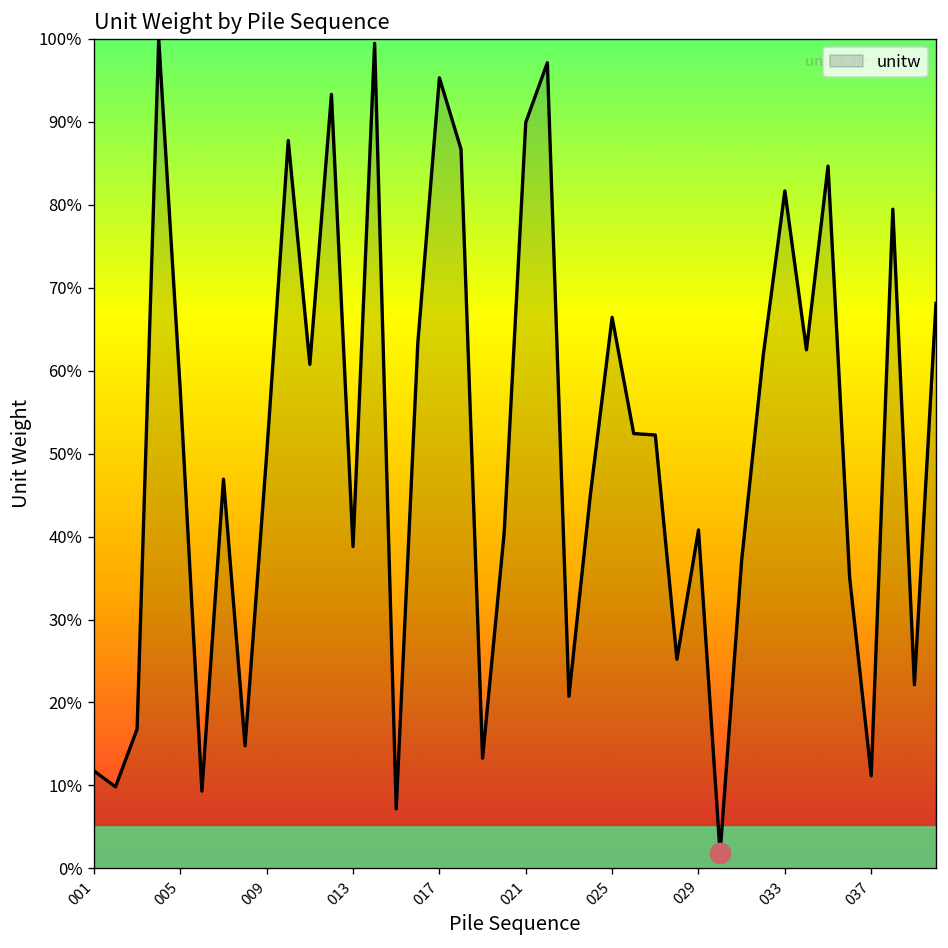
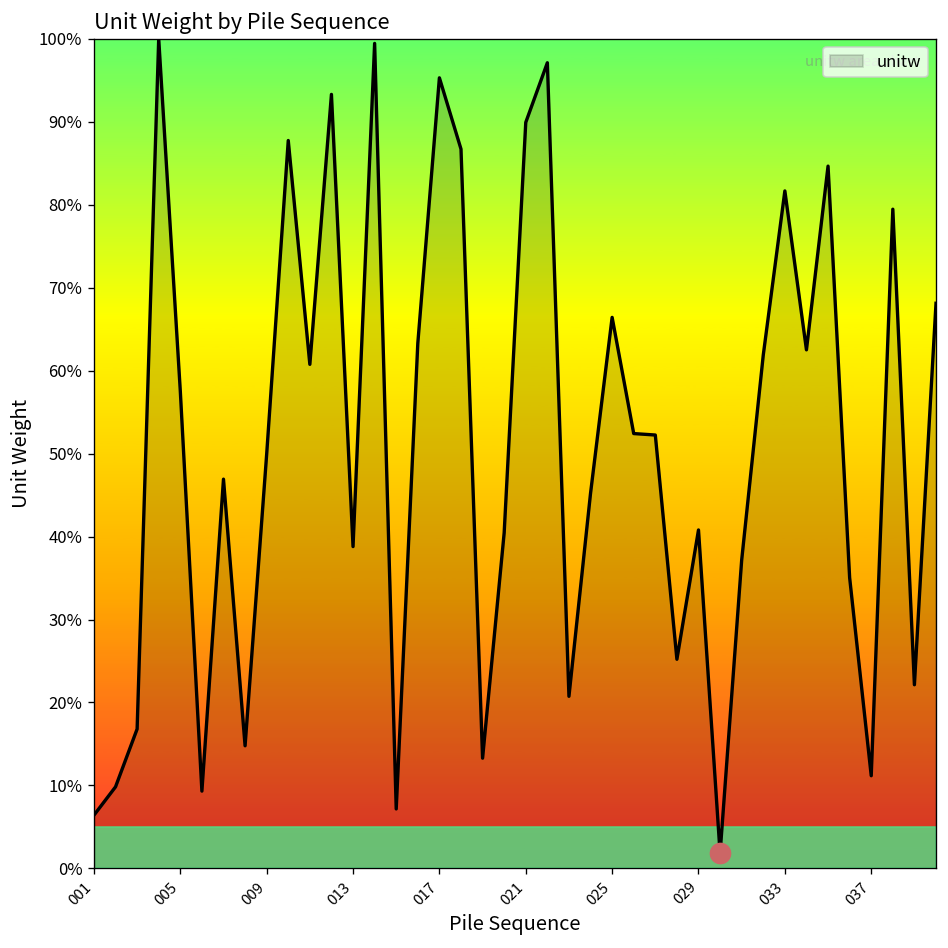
unitw, 001: 12% -> 6%
